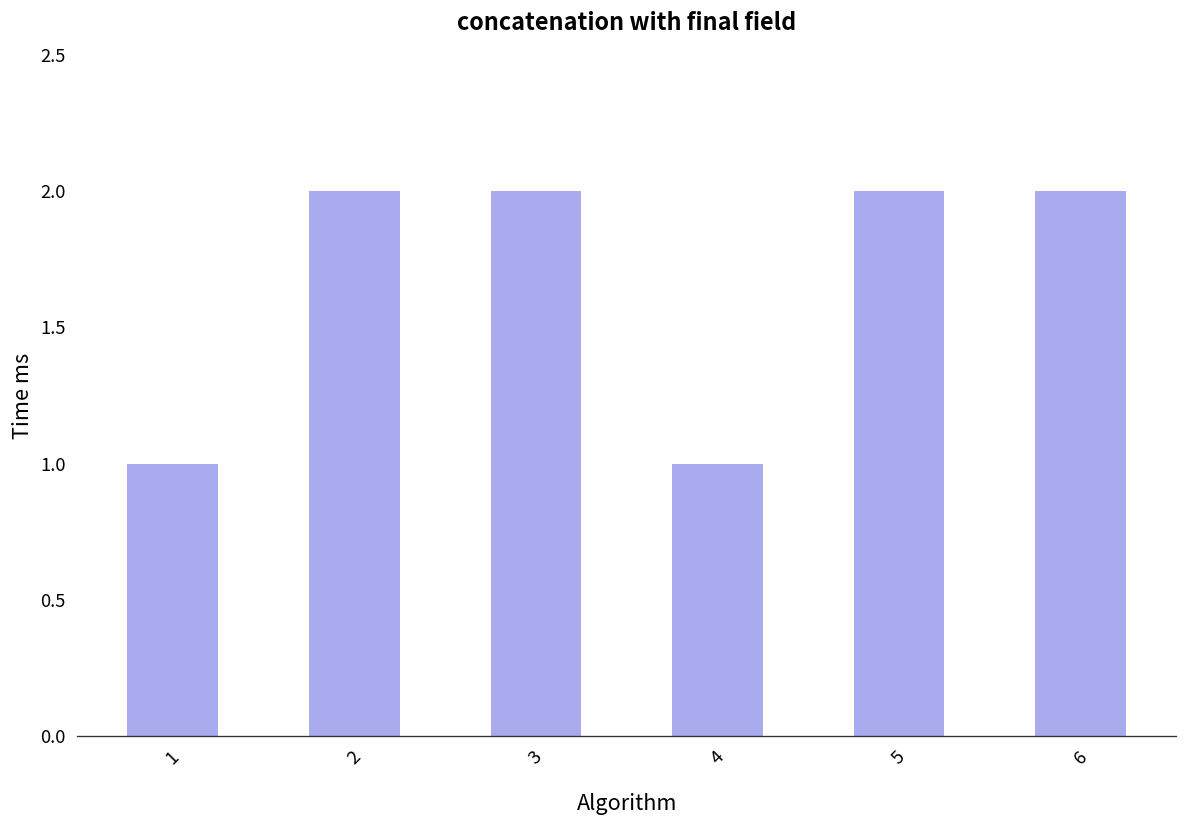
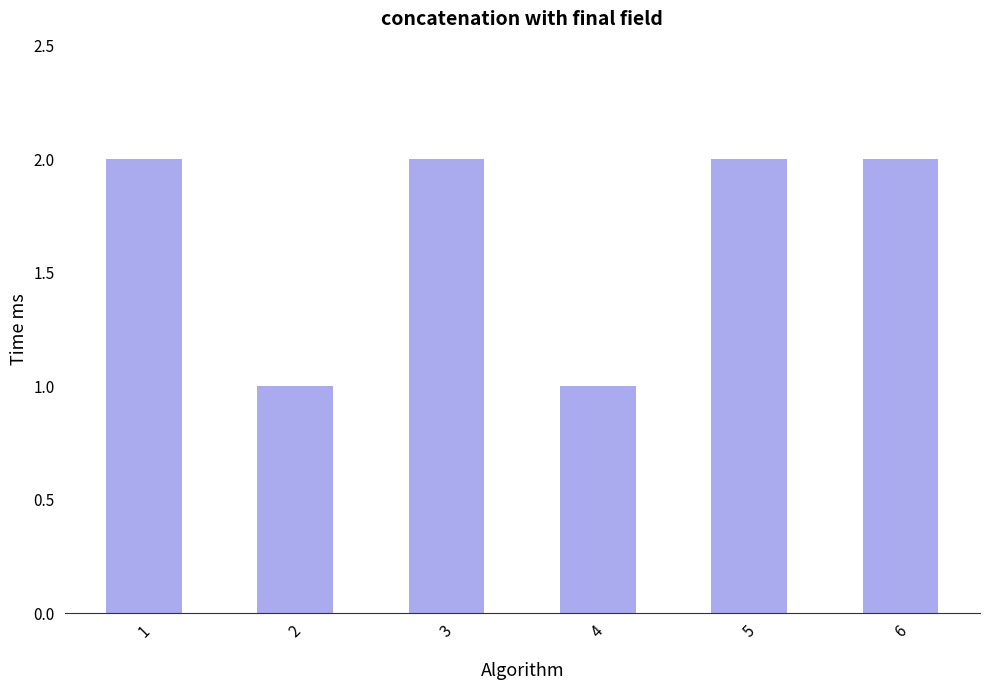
1: 1 -> 2
2: 2 -> 1
